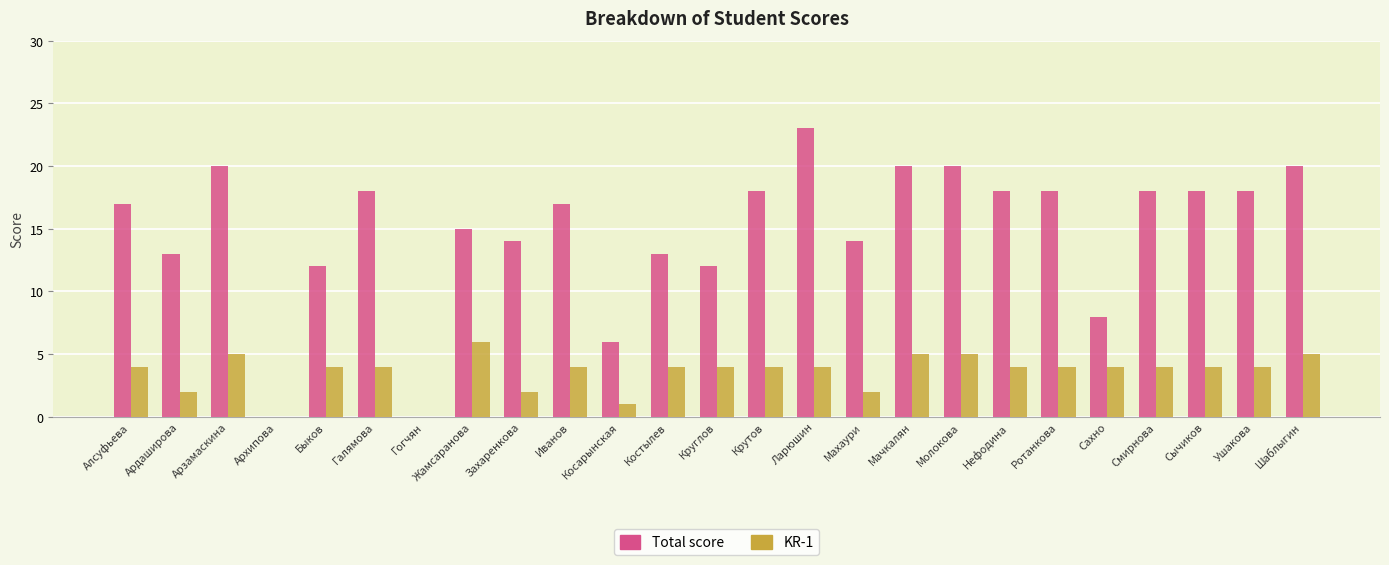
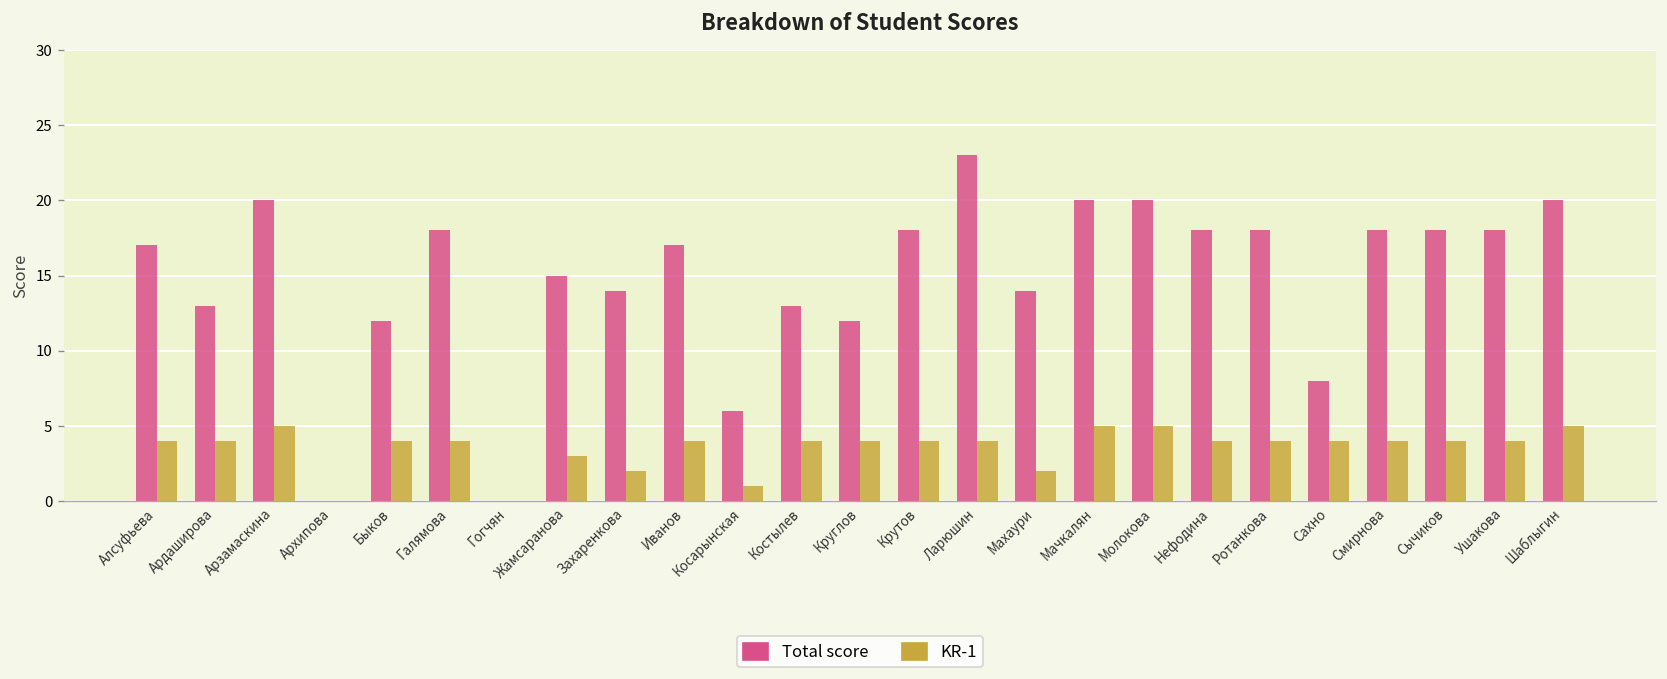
KR-1, Ардаширова: 2 -> 4
KR-1, Жамсаранова: 6 -> 3
